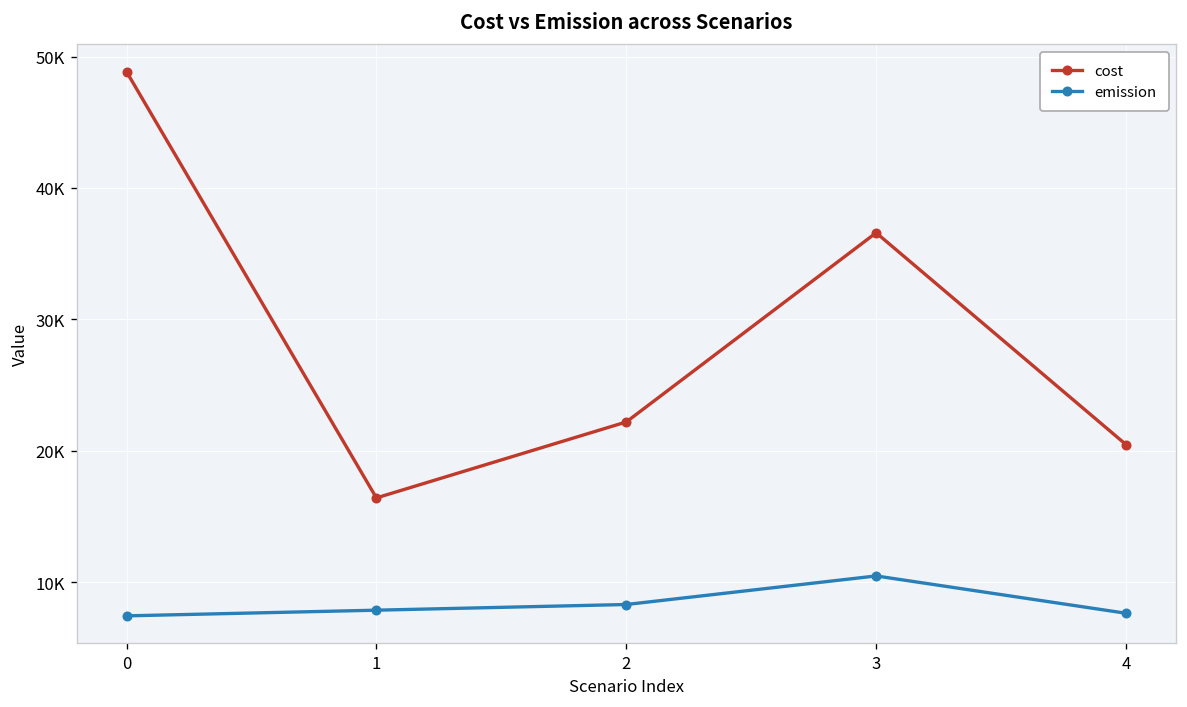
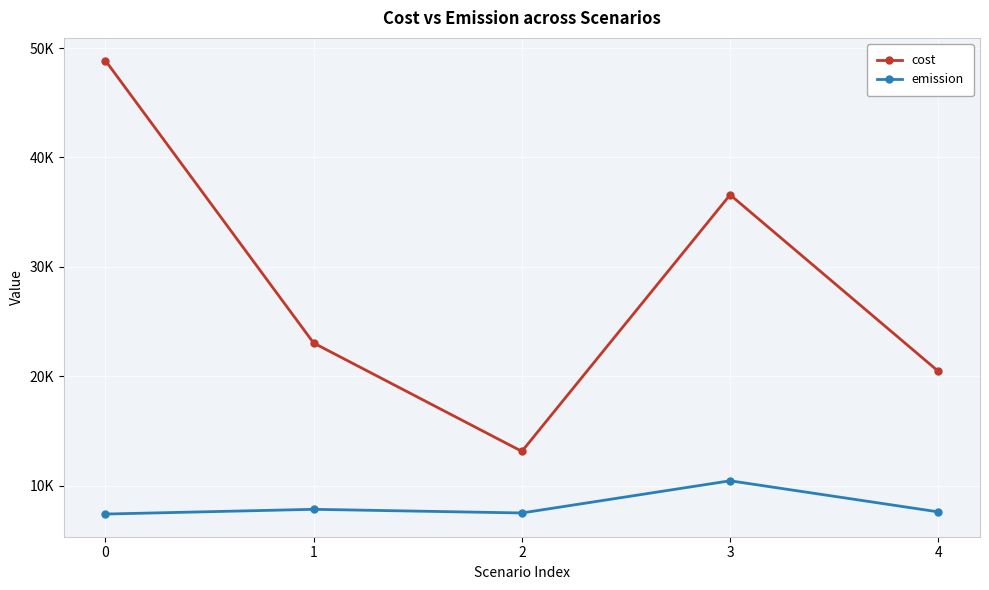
cost, 1: 16400 -> 23000
cost, 2: 22200 -> 13100
emission, 2: 8300 -> 7500
